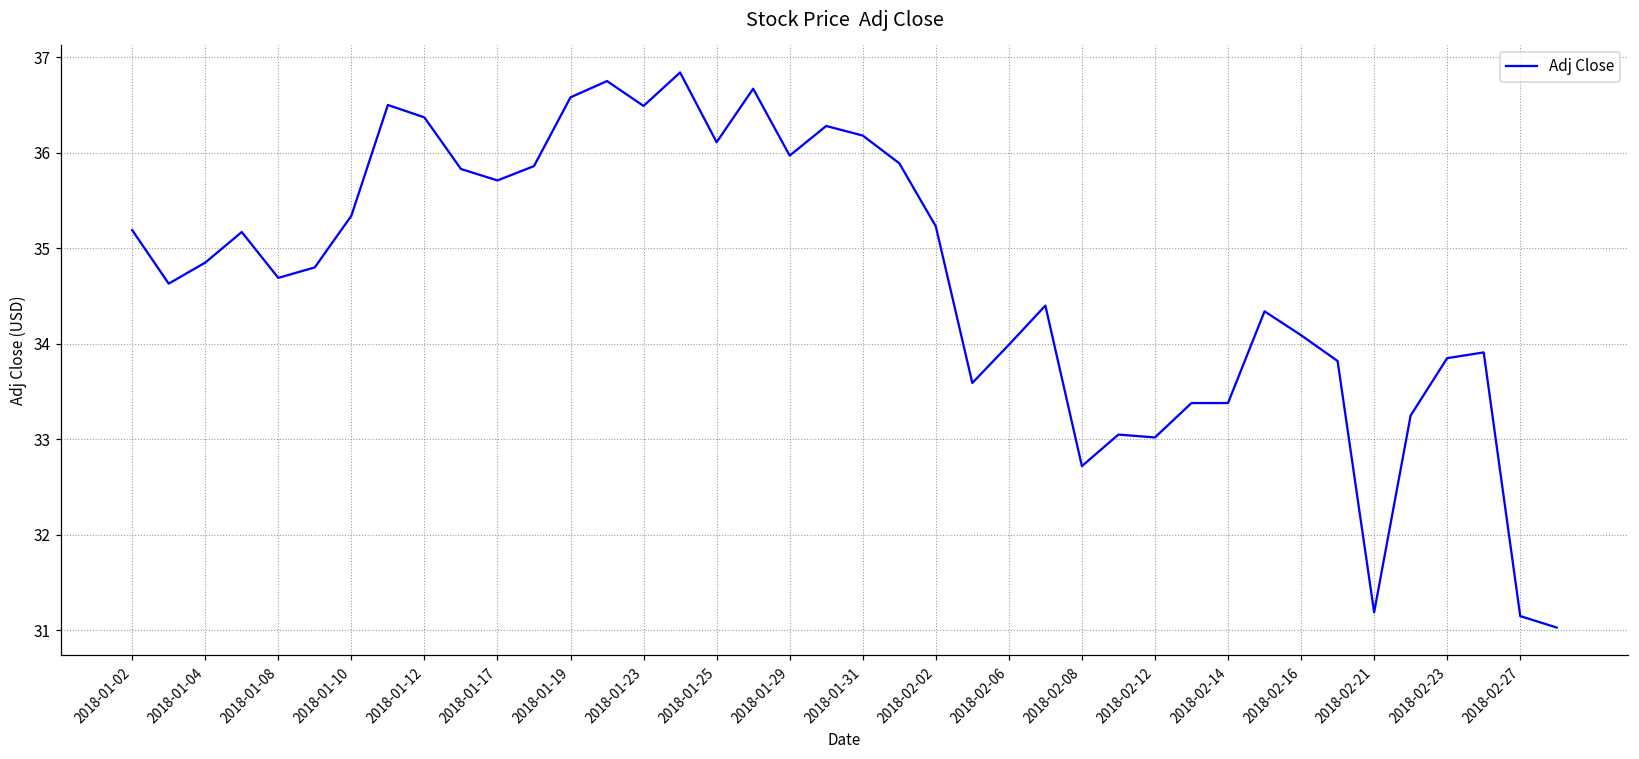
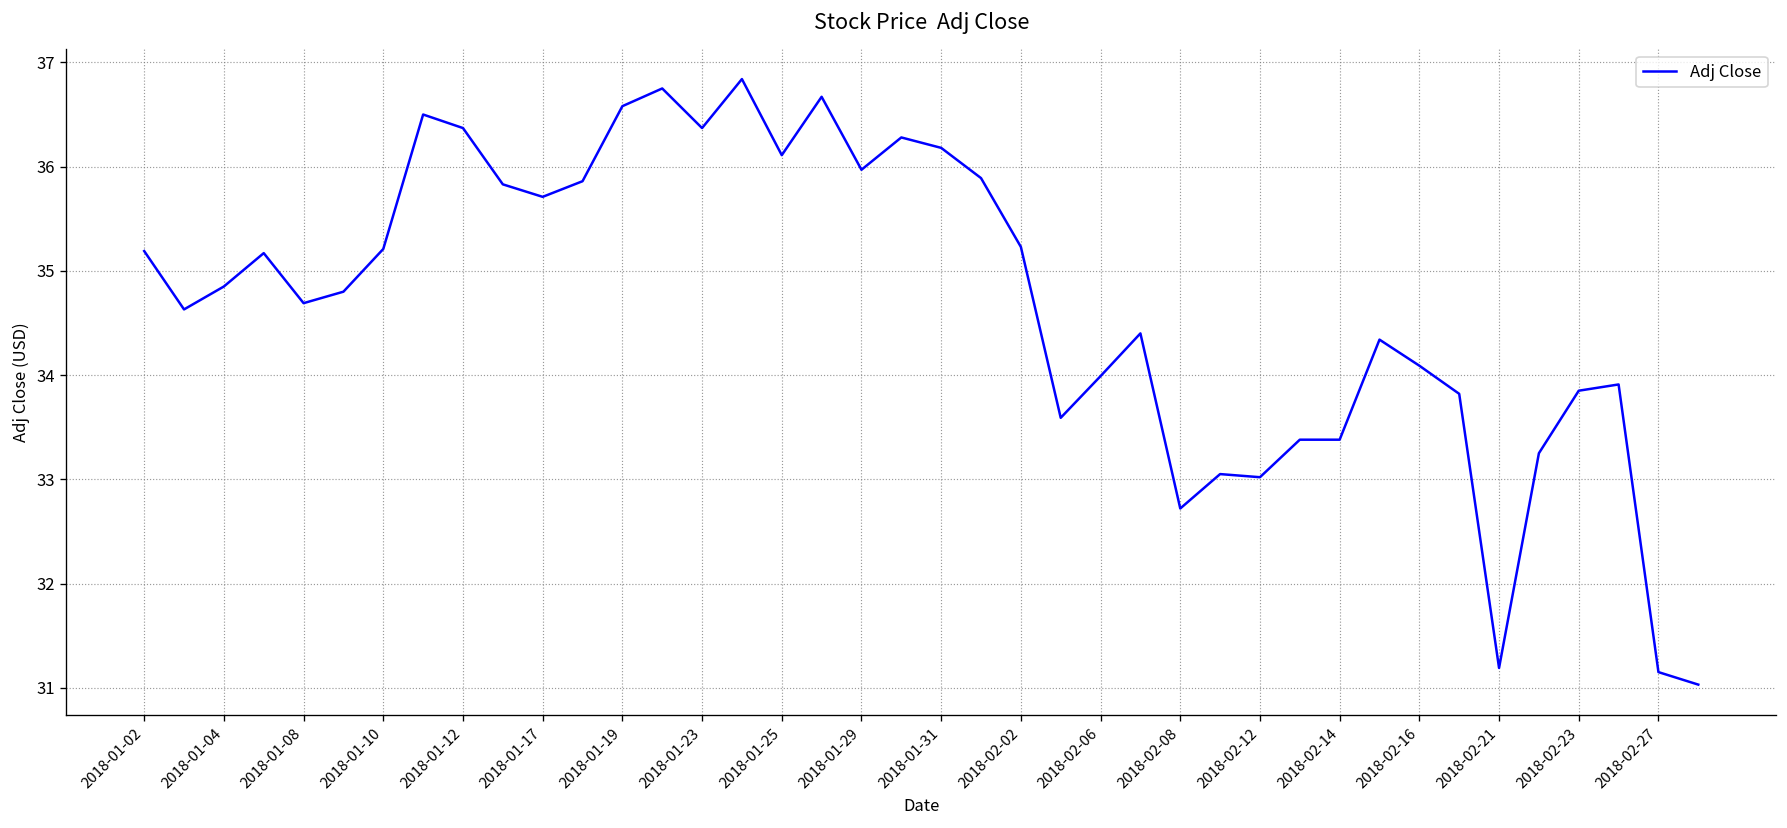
2018-01-10: 35.3 -> 35.2
2018-01-23: 36.5 -> 36.4
